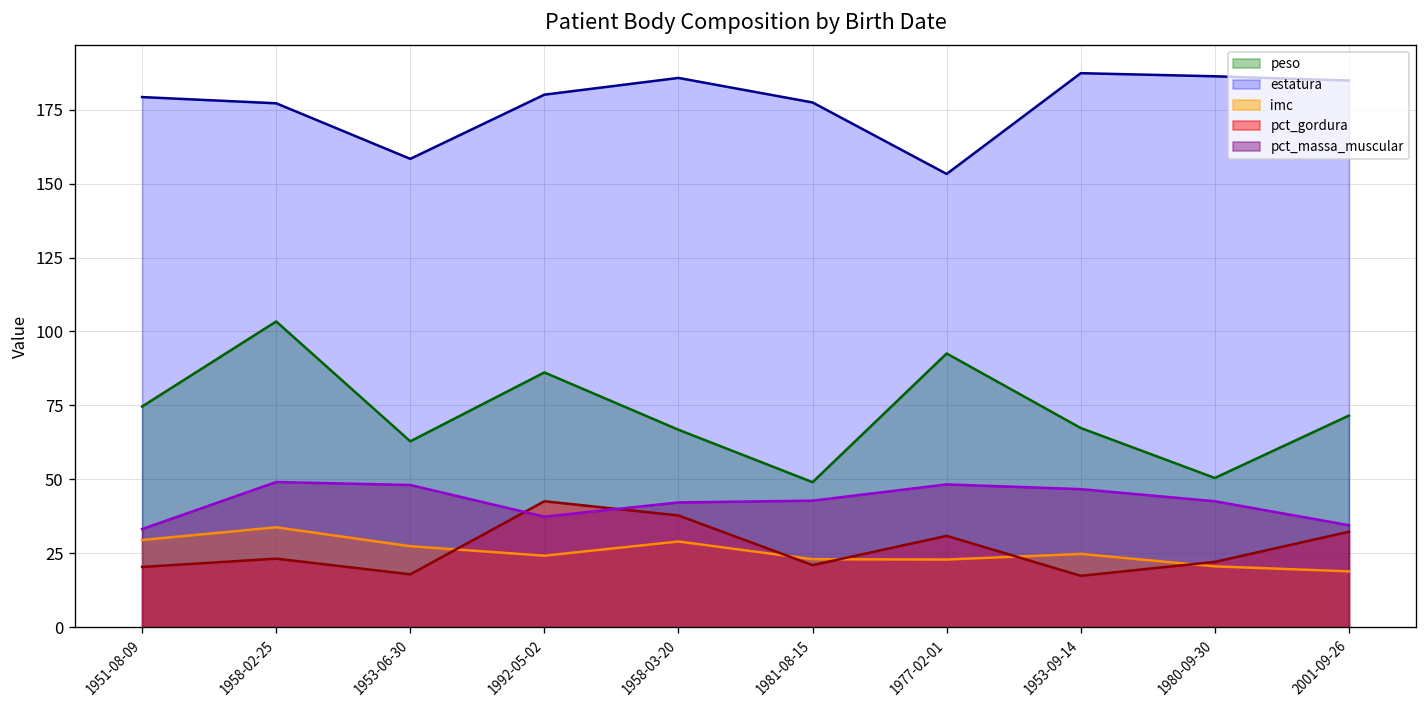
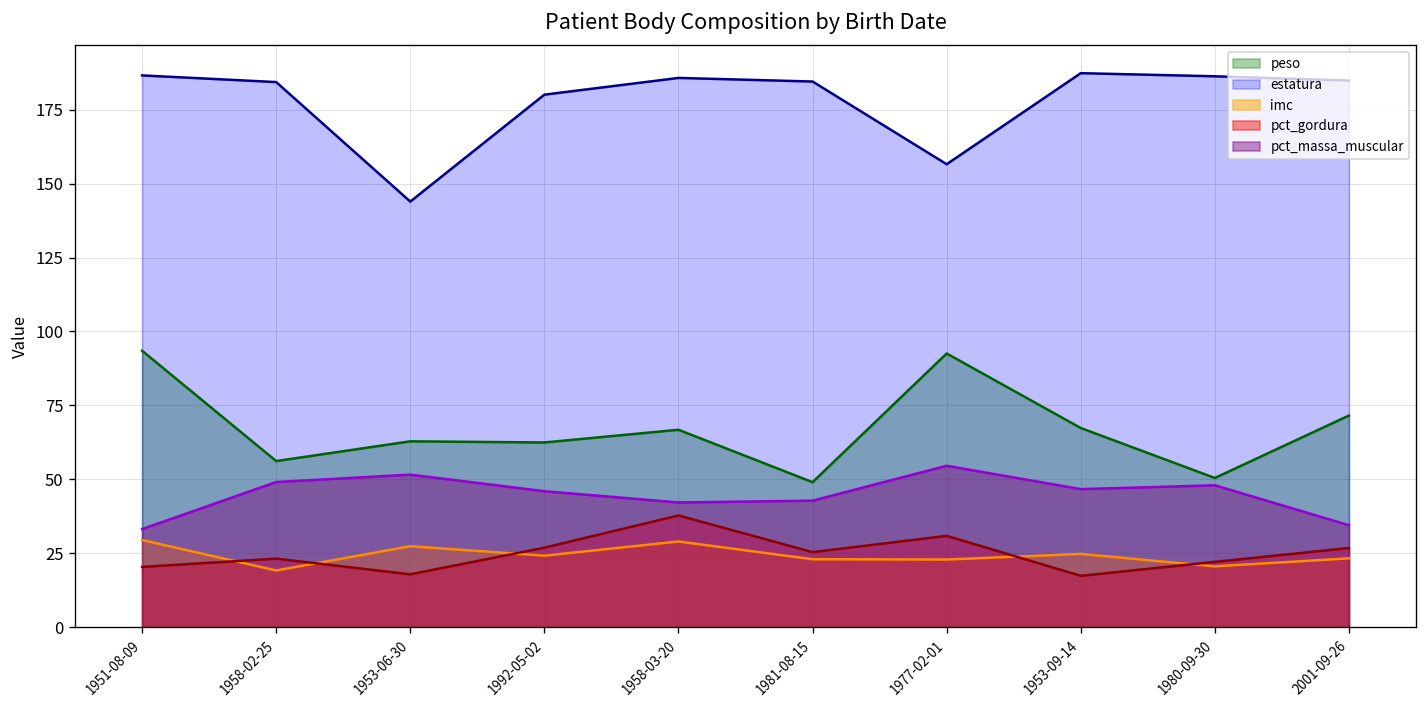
peso, 1951-08-09: 75 -> 93
estatura, 1951-08-09: 179 -> 187
peso, 1958-02-25: 103 -> 56
estatura, 1958-02-25: 177 -> 184
imc, 1958-02-25: 34 -> 19
estatura, 1953-06-30: 158 -> 144
pct_massa_muscular, 1953-06-30: 48 -> 52
peso, 1992-05-02: 86 -> 62
pct_gordura, 1992-05-02: 43 -> 27
pct_massa_muscular, 1992-05-02: 37 -> 46
estatura, 1981-08-15: 177 -> 184
pct_gordura, 1981-08-15: 21 -> 25
estatura, 1977-02-01: 153 -> 157
pct_massa_muscular, 1977-02-01: 48 -> 55
pct_massa_muscular, 1980-09-30: 43 -> 48
imc, 2001-09-26: 19 -> 23
pct_gordura, 2001-09-26: 32 -> 27
